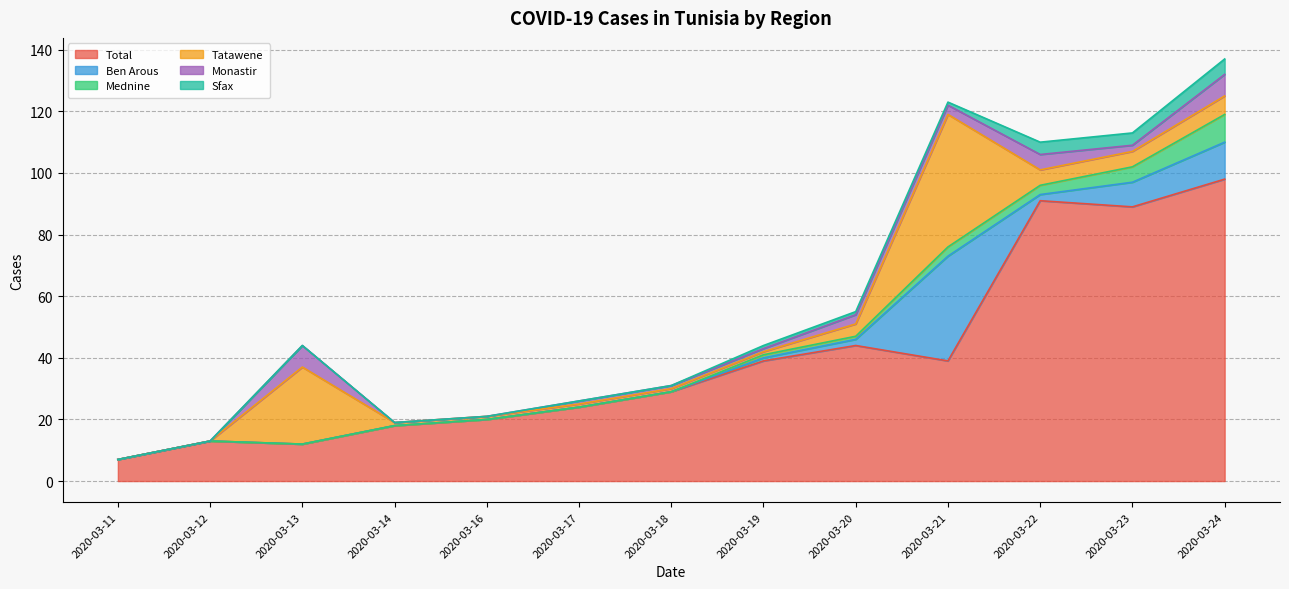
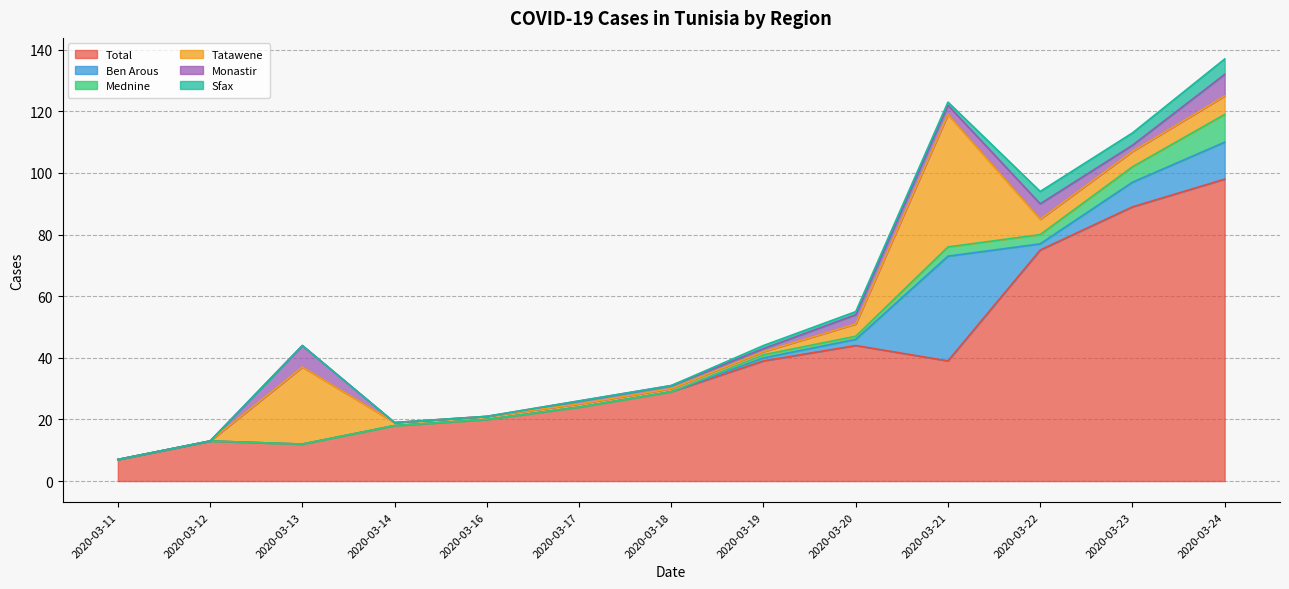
Total, 2020-03-22: 91 -> 75
